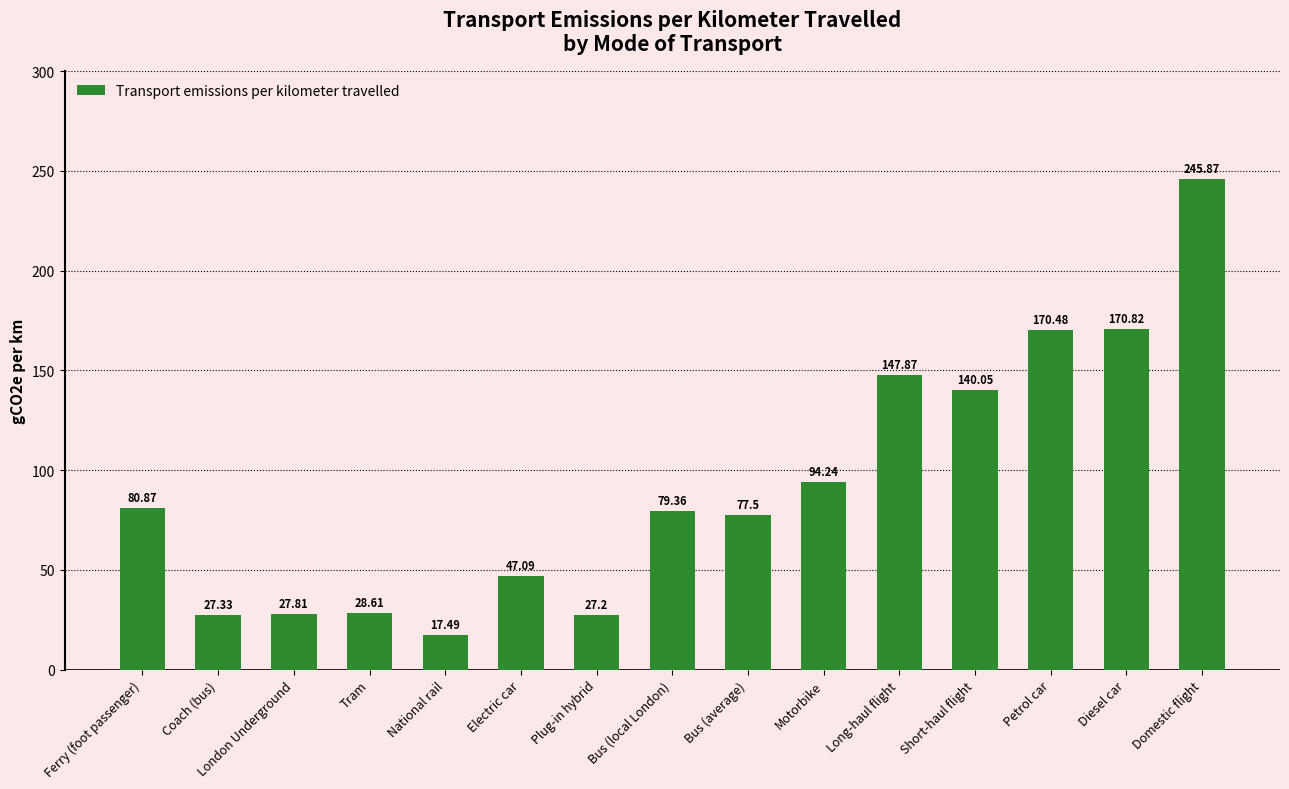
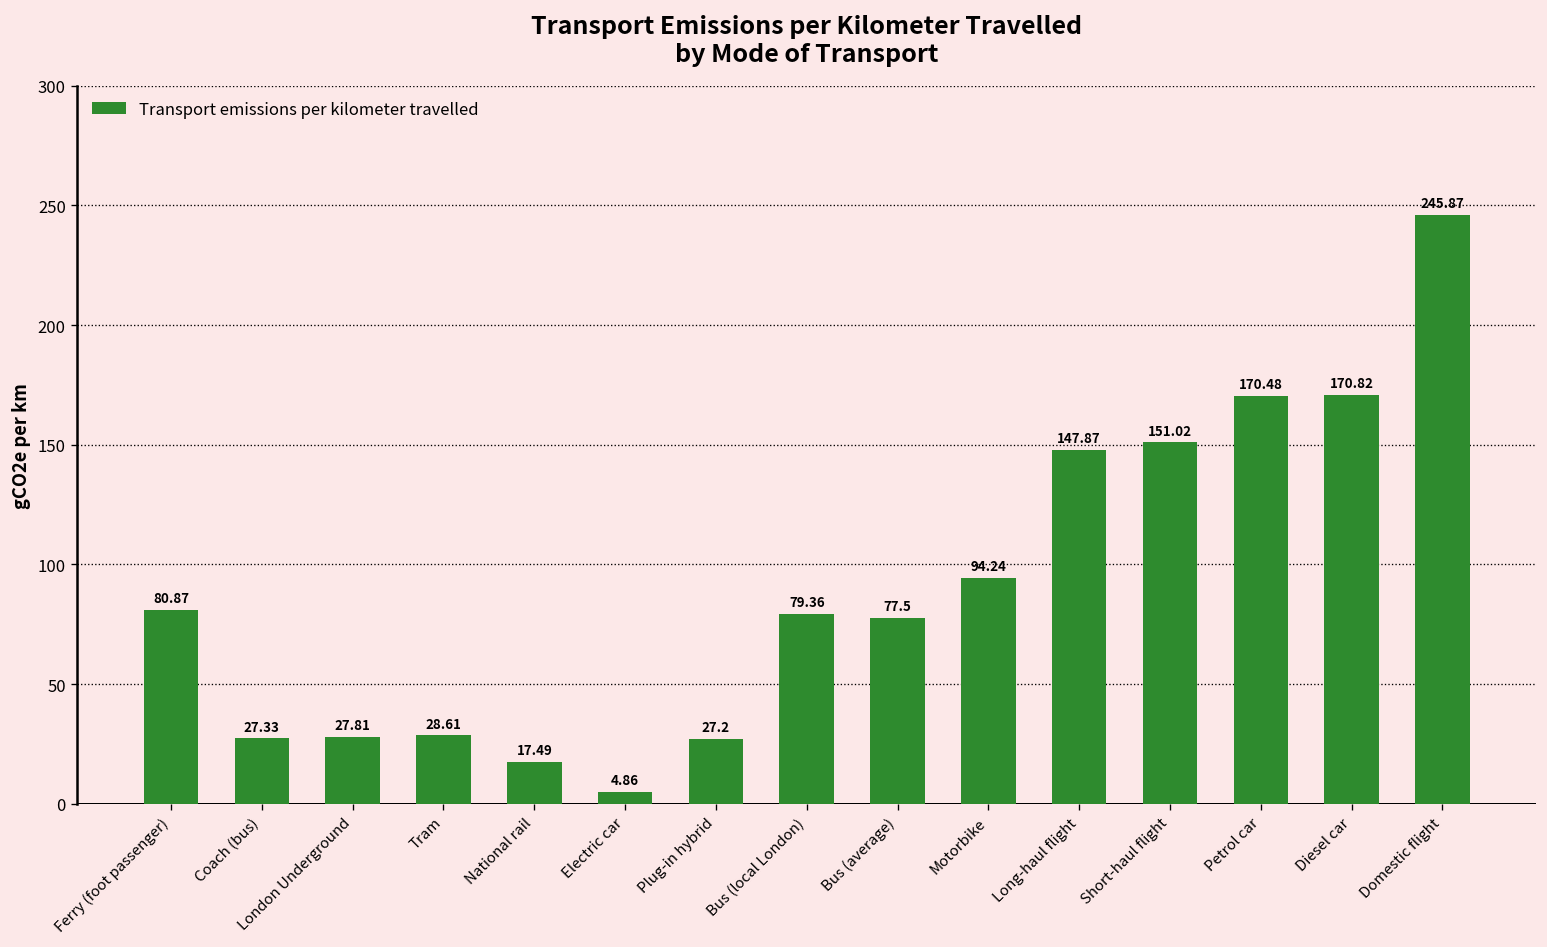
Electric car: 47.09 -> 4.86
Short-haul flight: 140.05 -> 151.02
